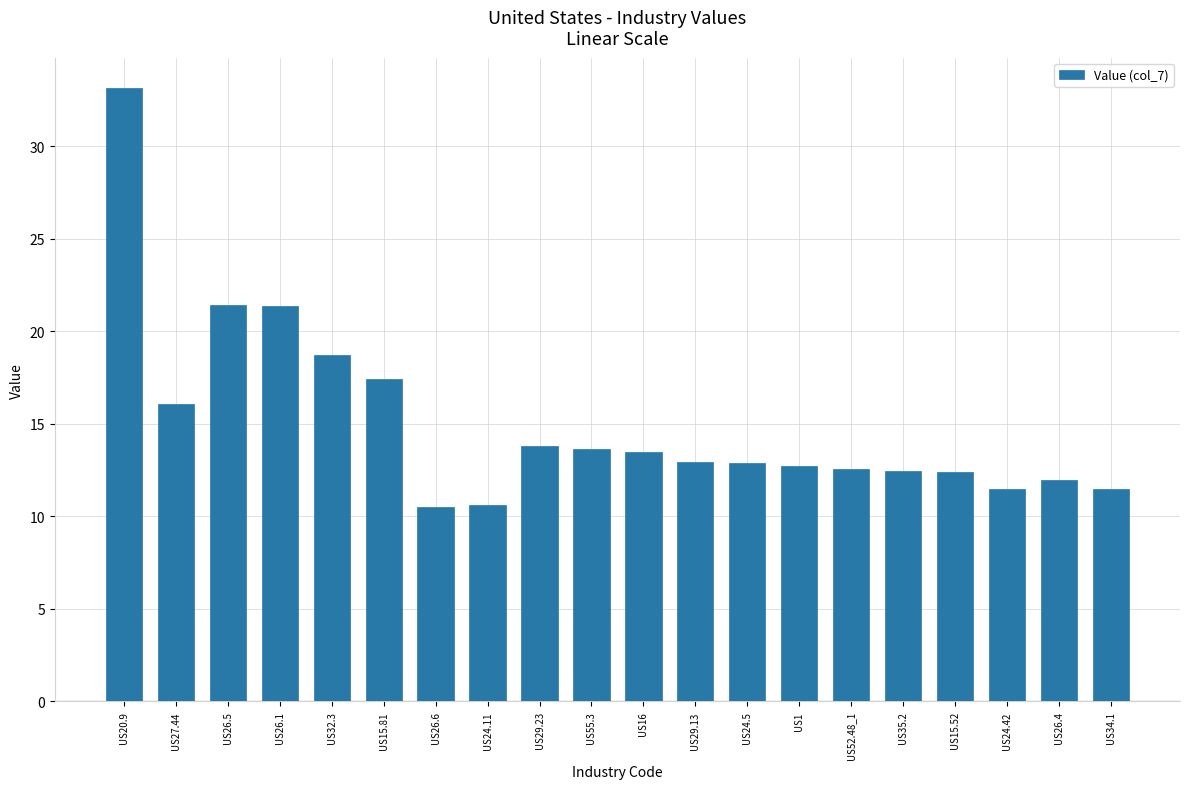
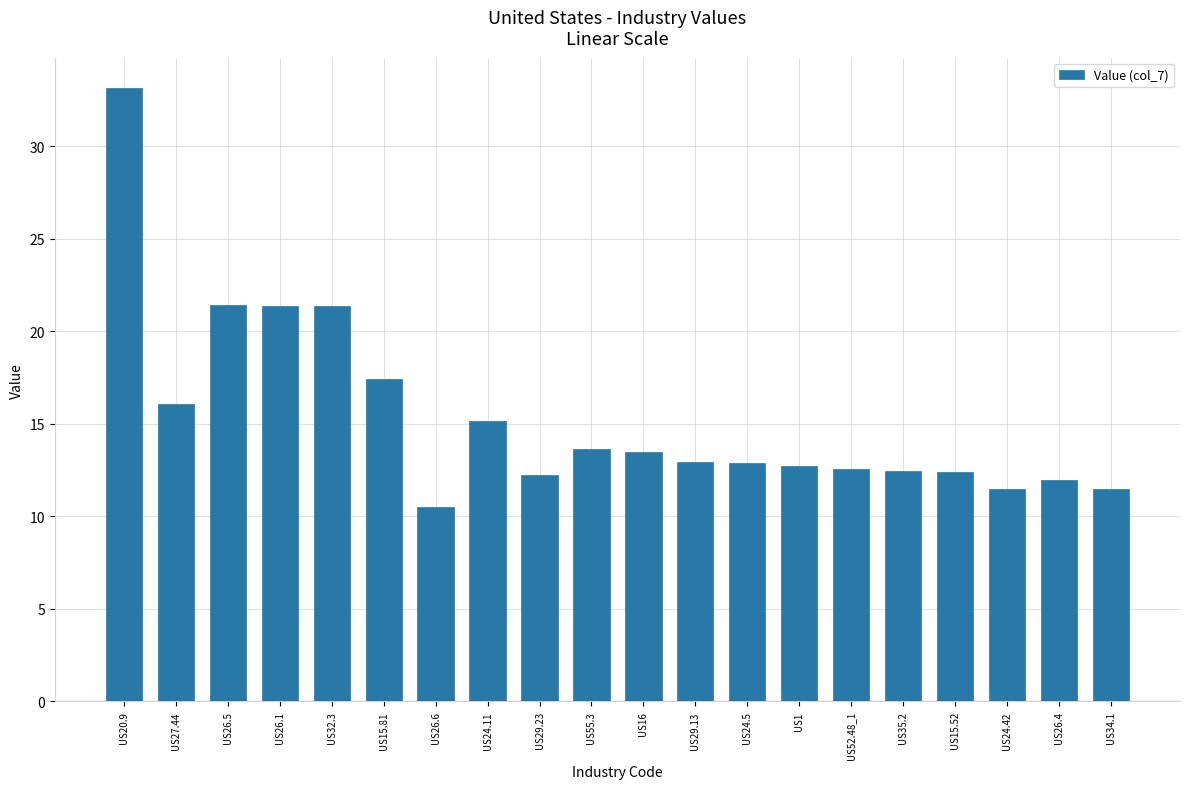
US32.3: 18.7 -> 21.4
US24.11: 10.6 -> 15.2
US29.23: 13.8 -> 12.2
